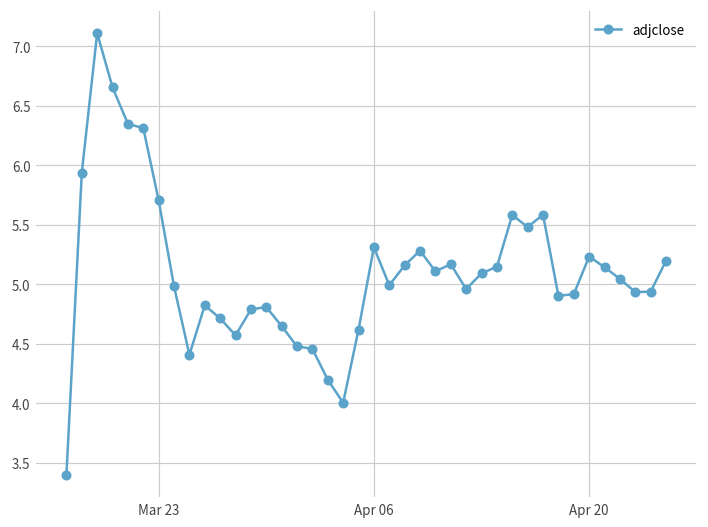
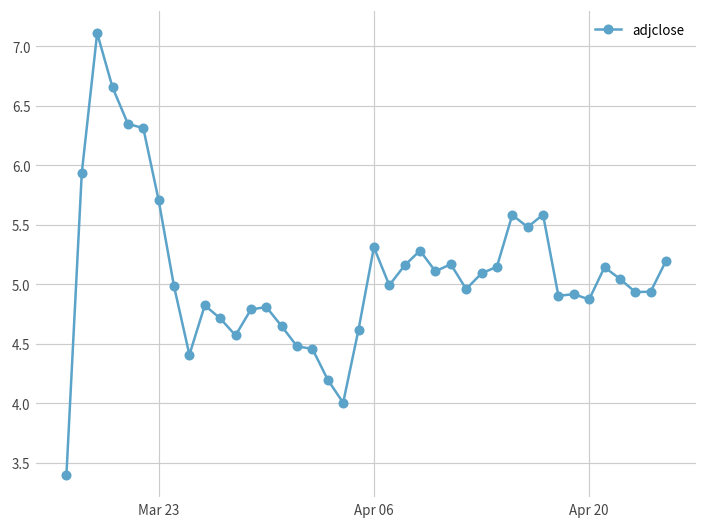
Apr 20: 5.2 -> 4.9
